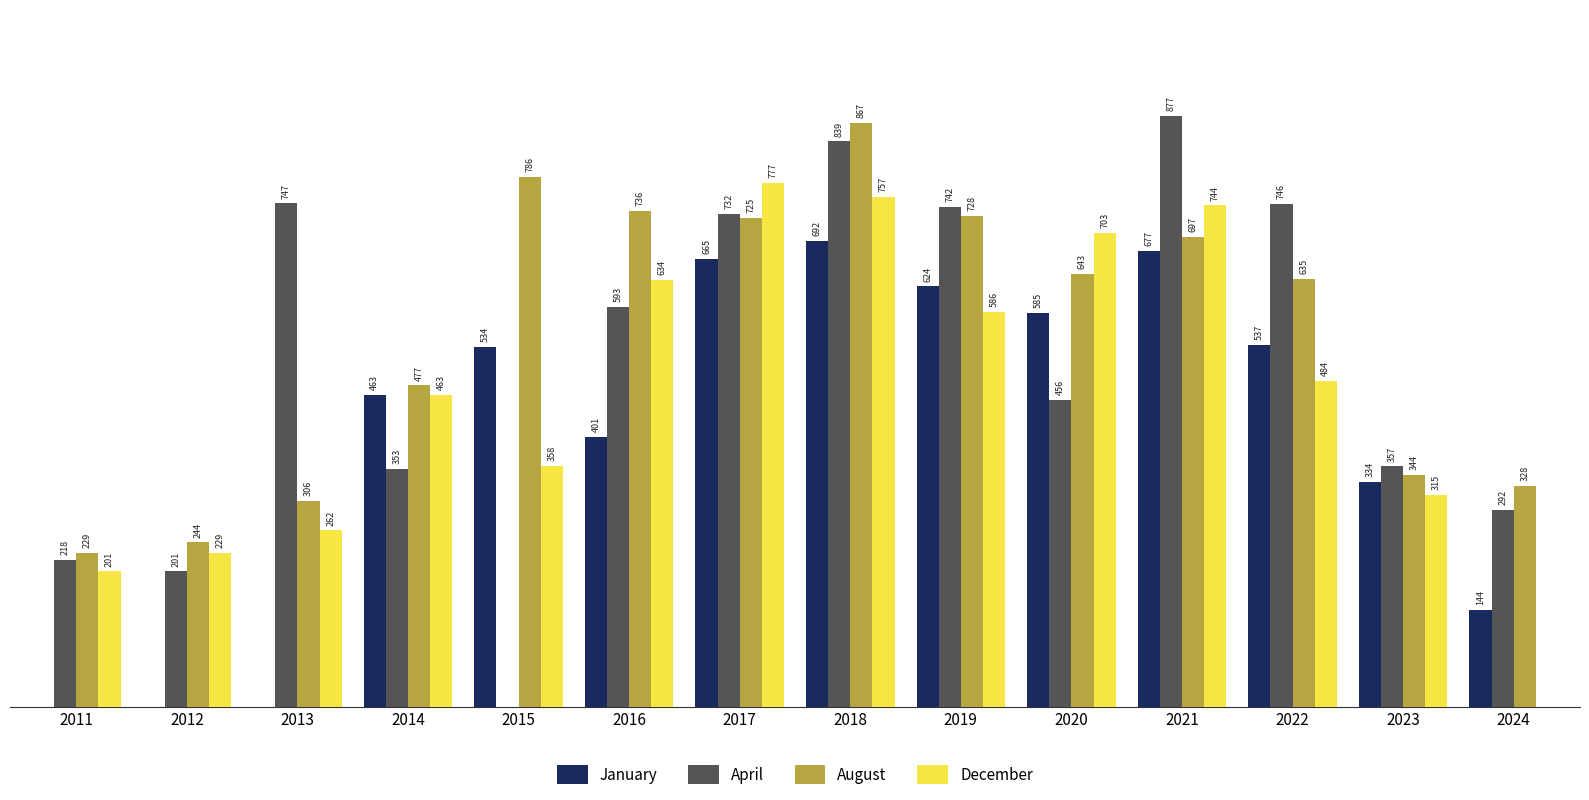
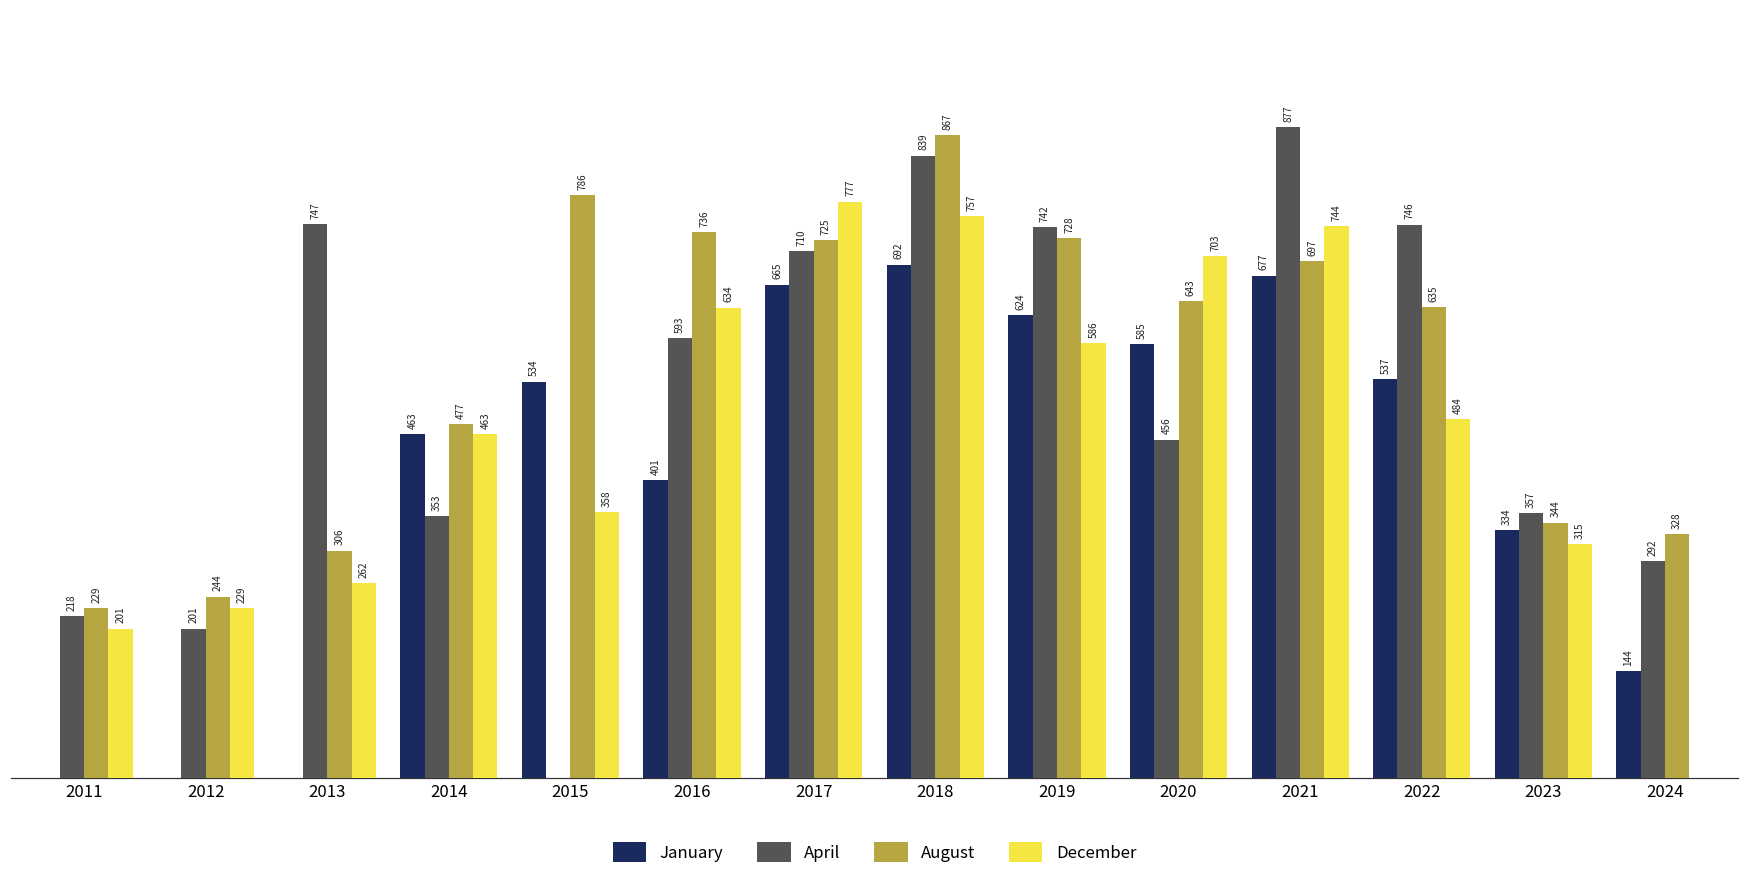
April, 2017: 732 -> 710
